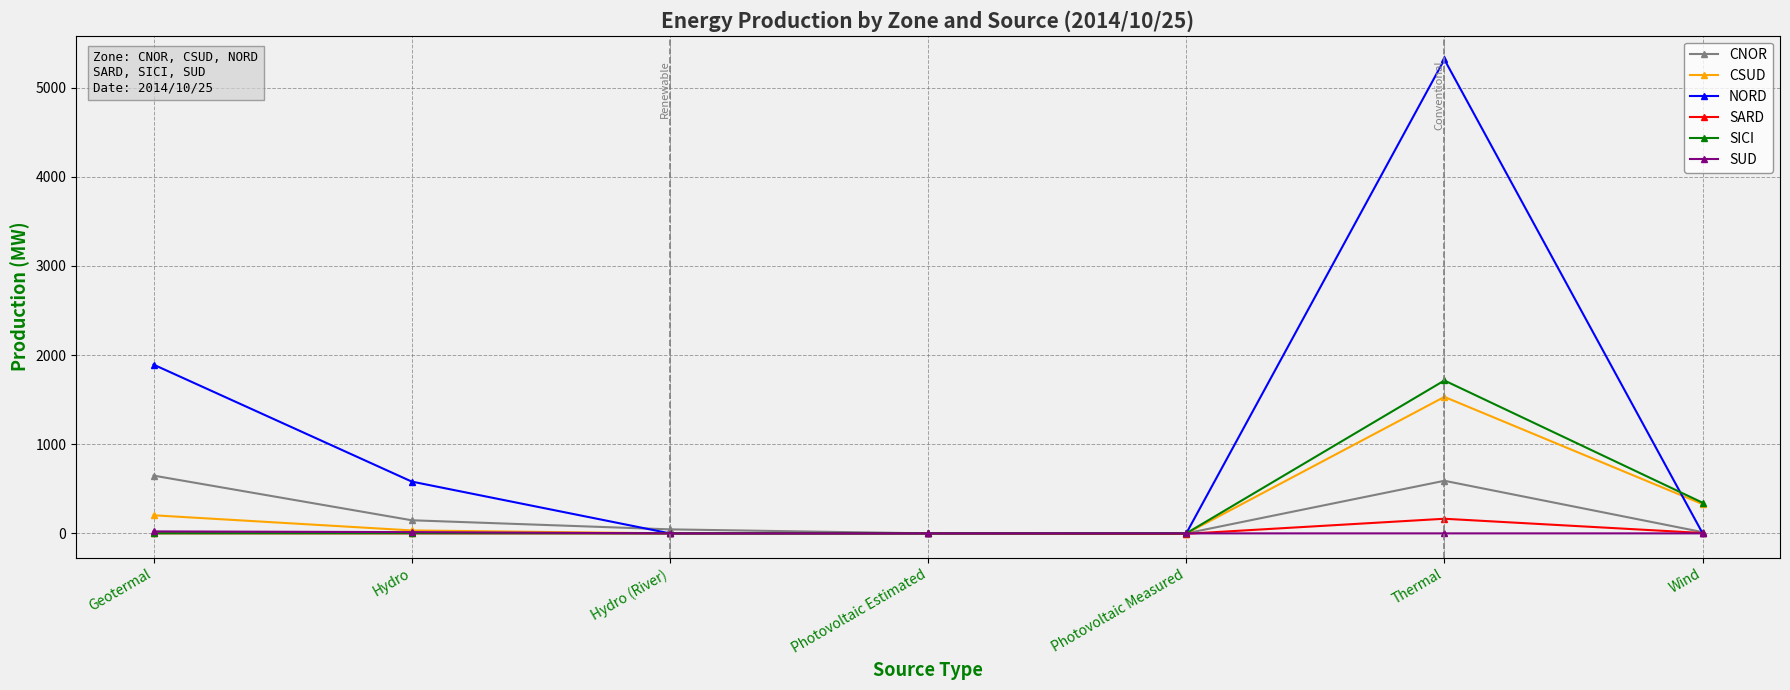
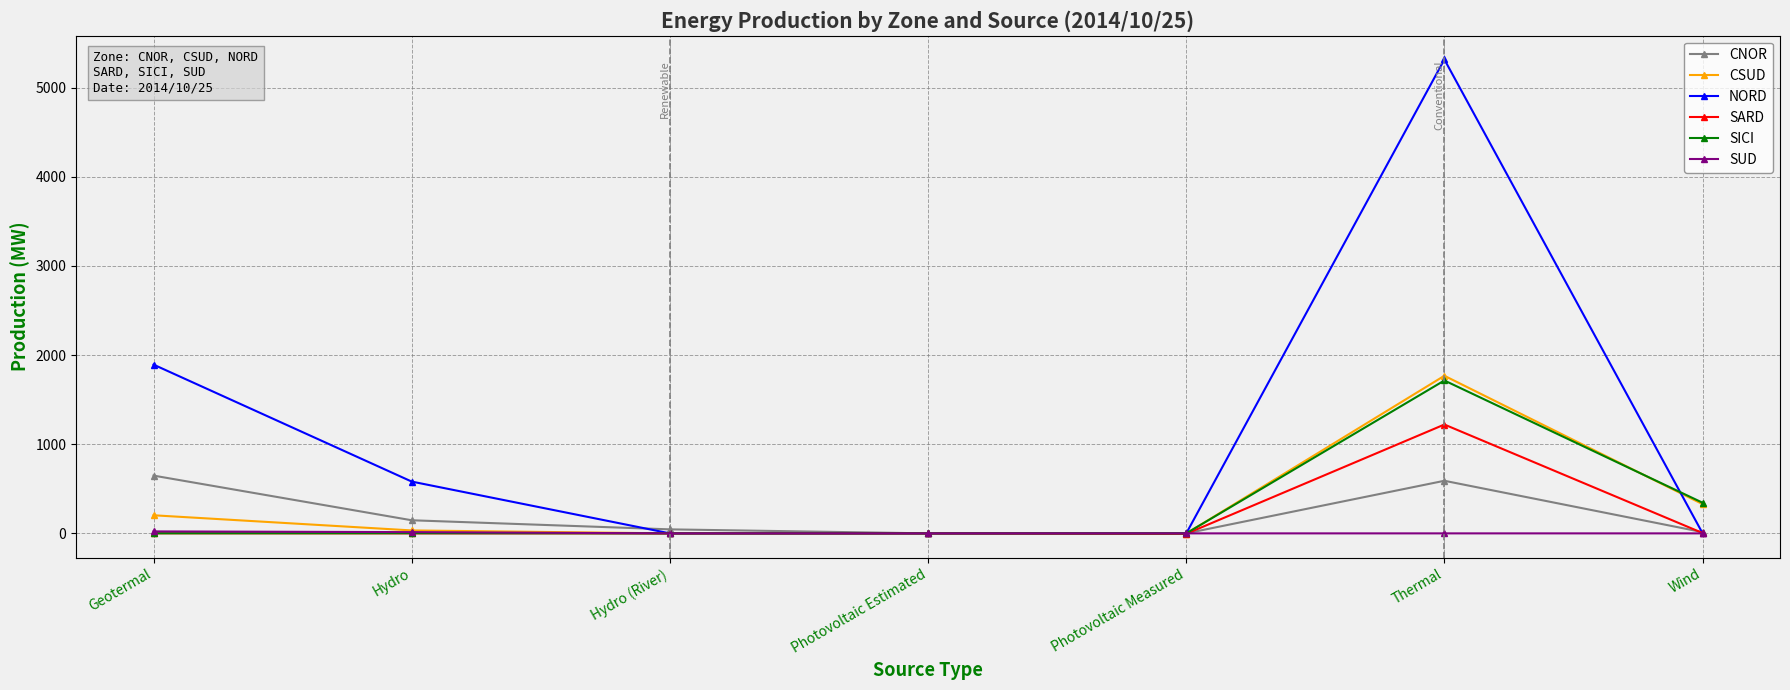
CSUD, Thermal: 1500 -> 1800
SARD, Thermal: 200 -> 1200
